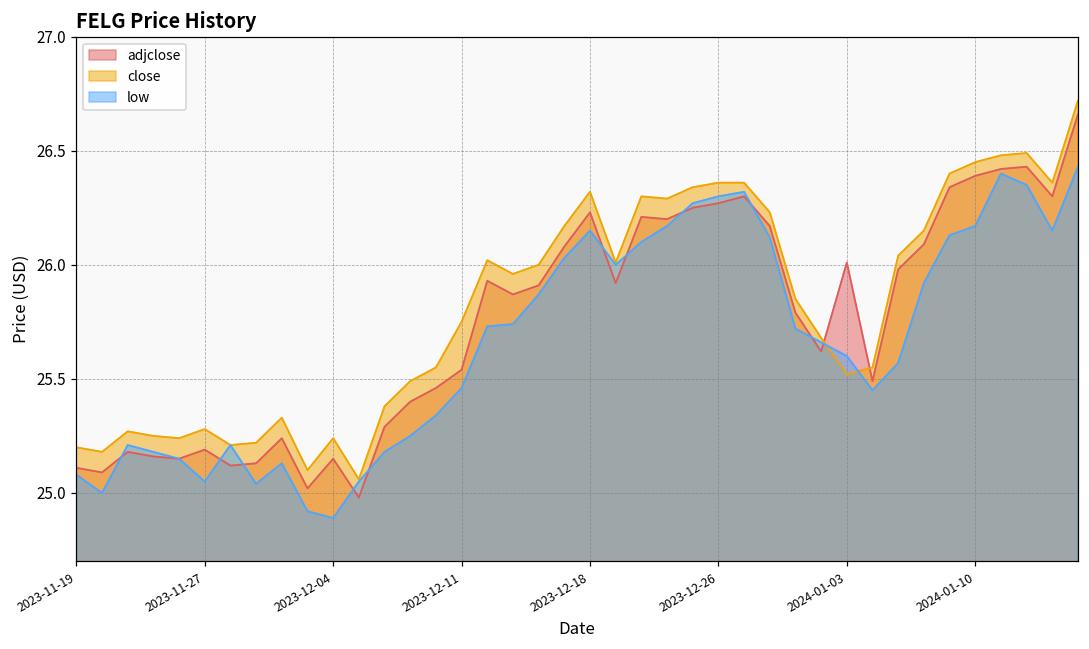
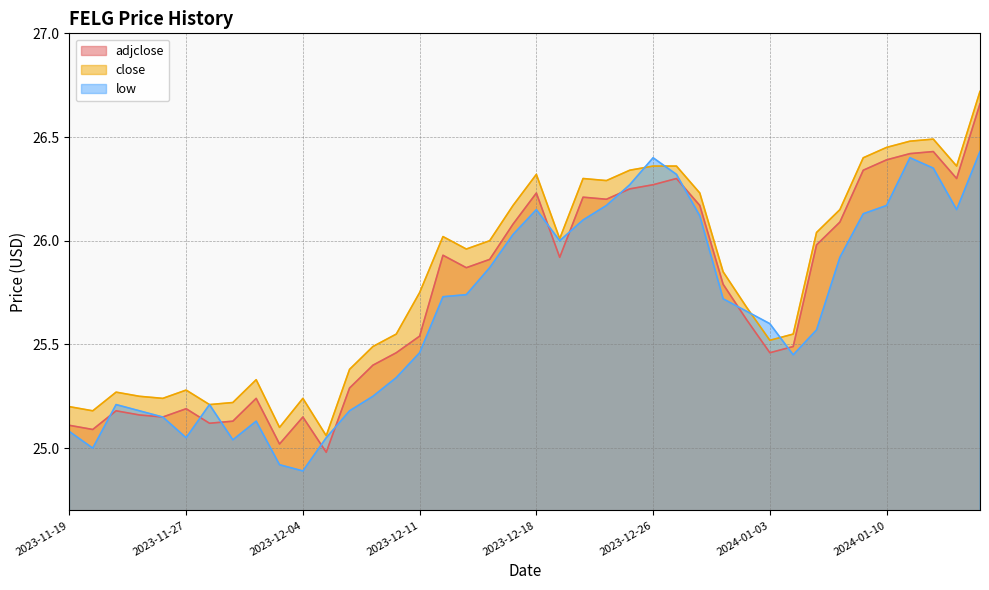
low, 2023-12-26: 26.3 -> 26.4
adjclose, 2024-01-03: 26.01 -> 25.46
